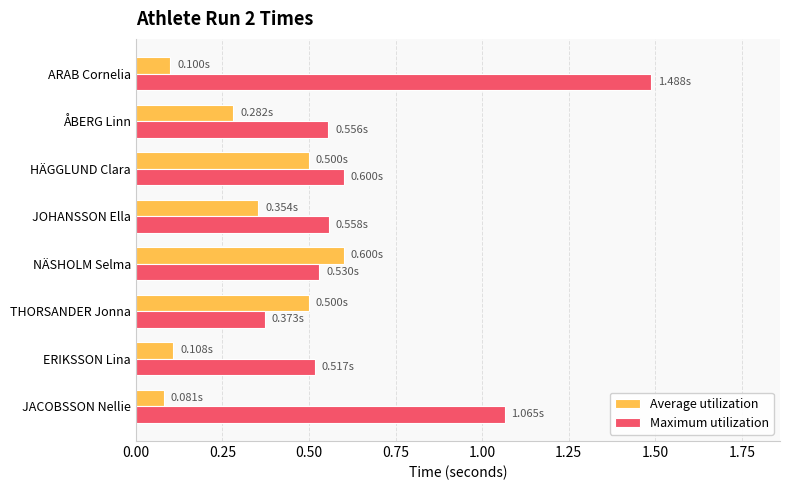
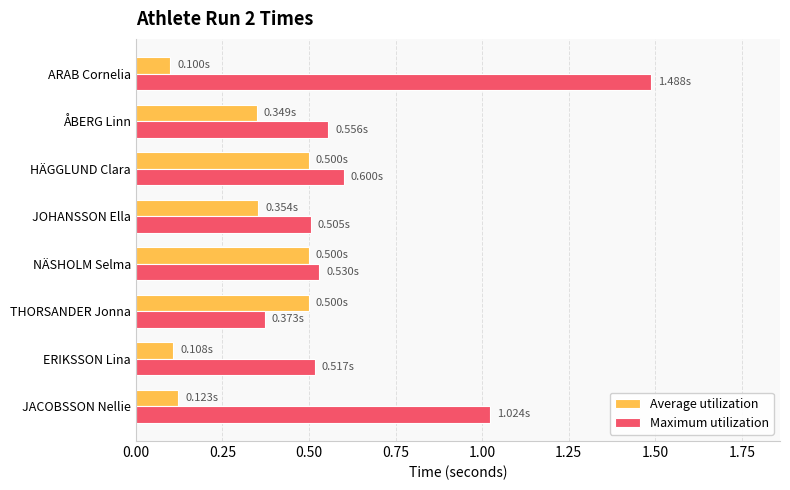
Average utilization, ÅBERG Linn: 0.282s -> 0.349s
Maximum utilization, JOHANSSON Ella: 0.558s -> 0.505s
Average utilization, NÄSHOLM Selma: 0.600s -> 0.500s
Average utilization, JACOBSSON Nellie: 0.081s -> 0.123s
Maximum utilization, JACOBSSON Nellie: 1.065s -> 1.024s
